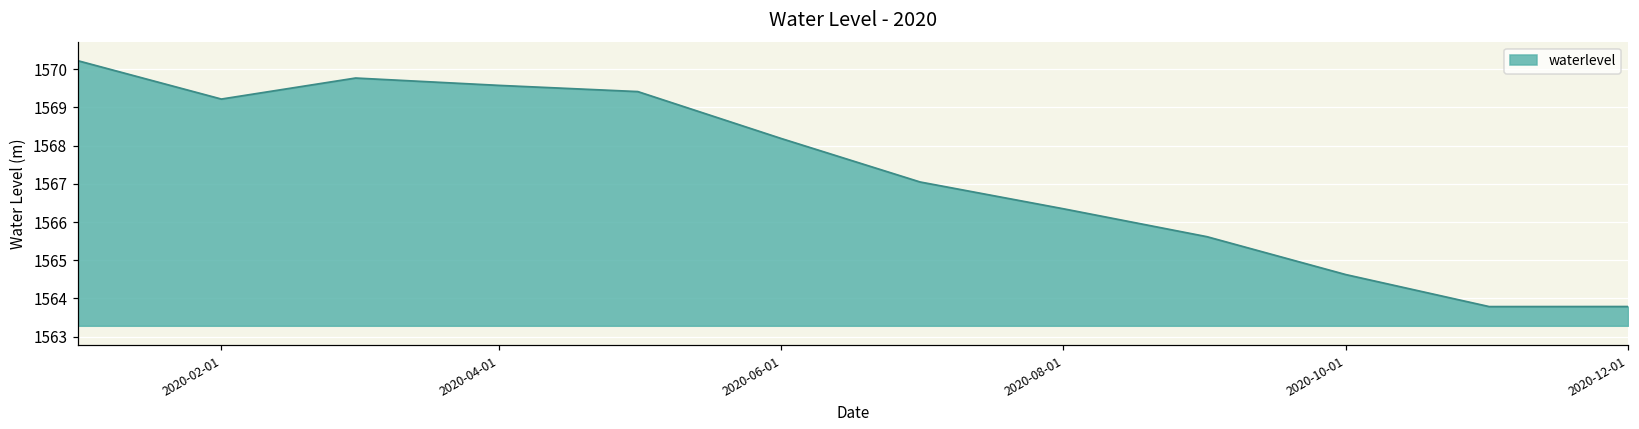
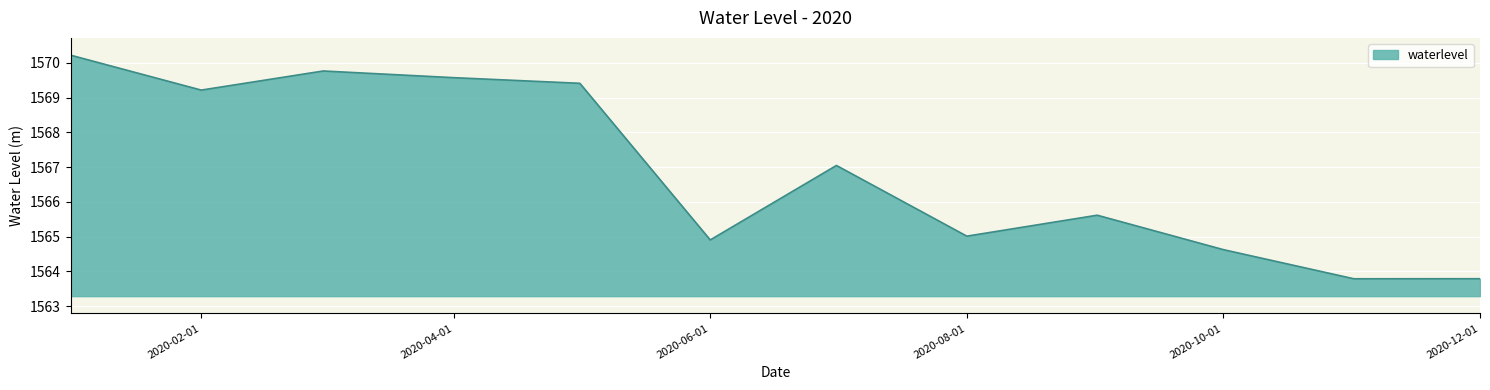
2020-06-01: 1568.2 -> 1564.9
2020-08-01: 1566.3 -> 1565.0
